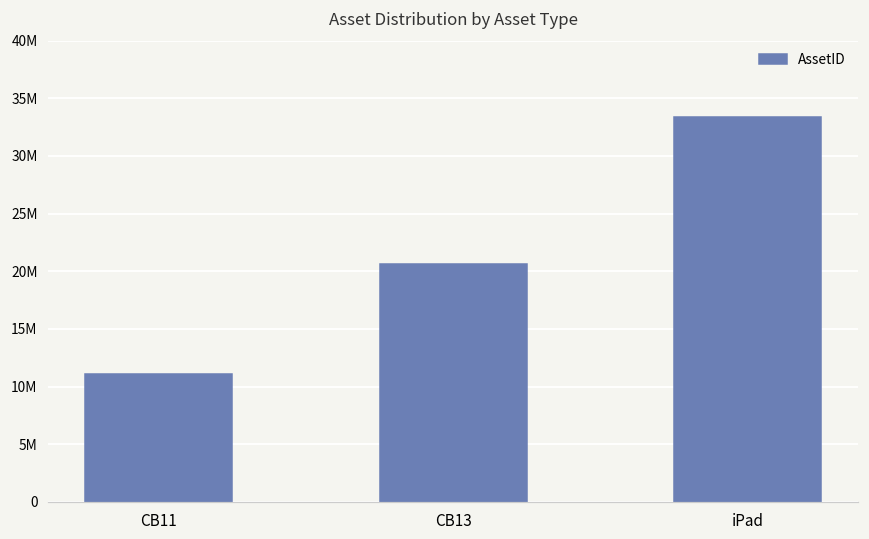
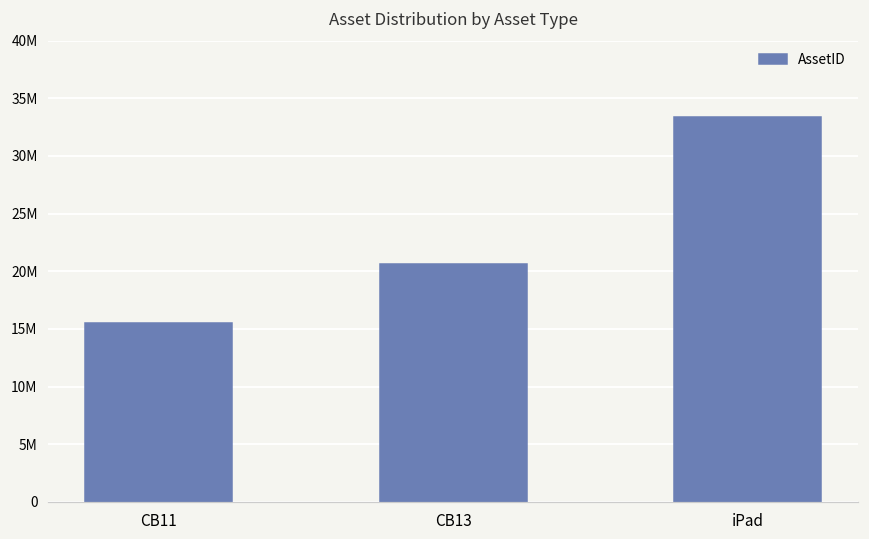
CB11: 11100000 -> 15500000
